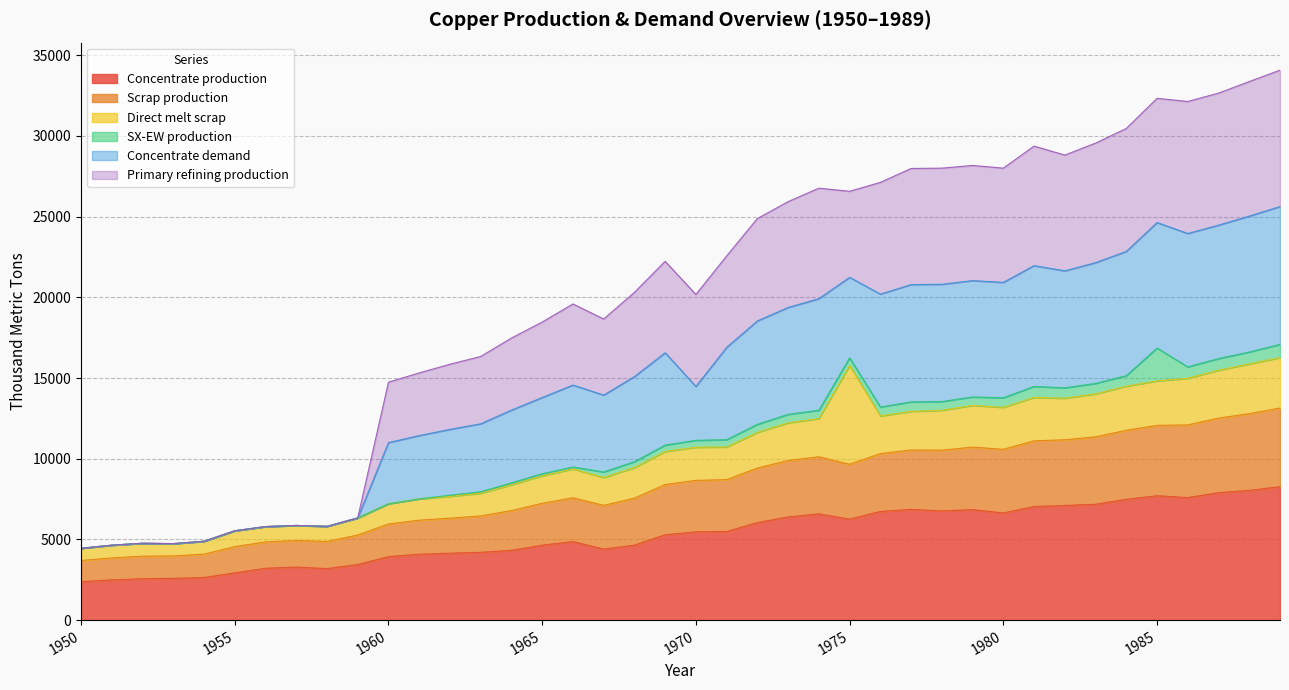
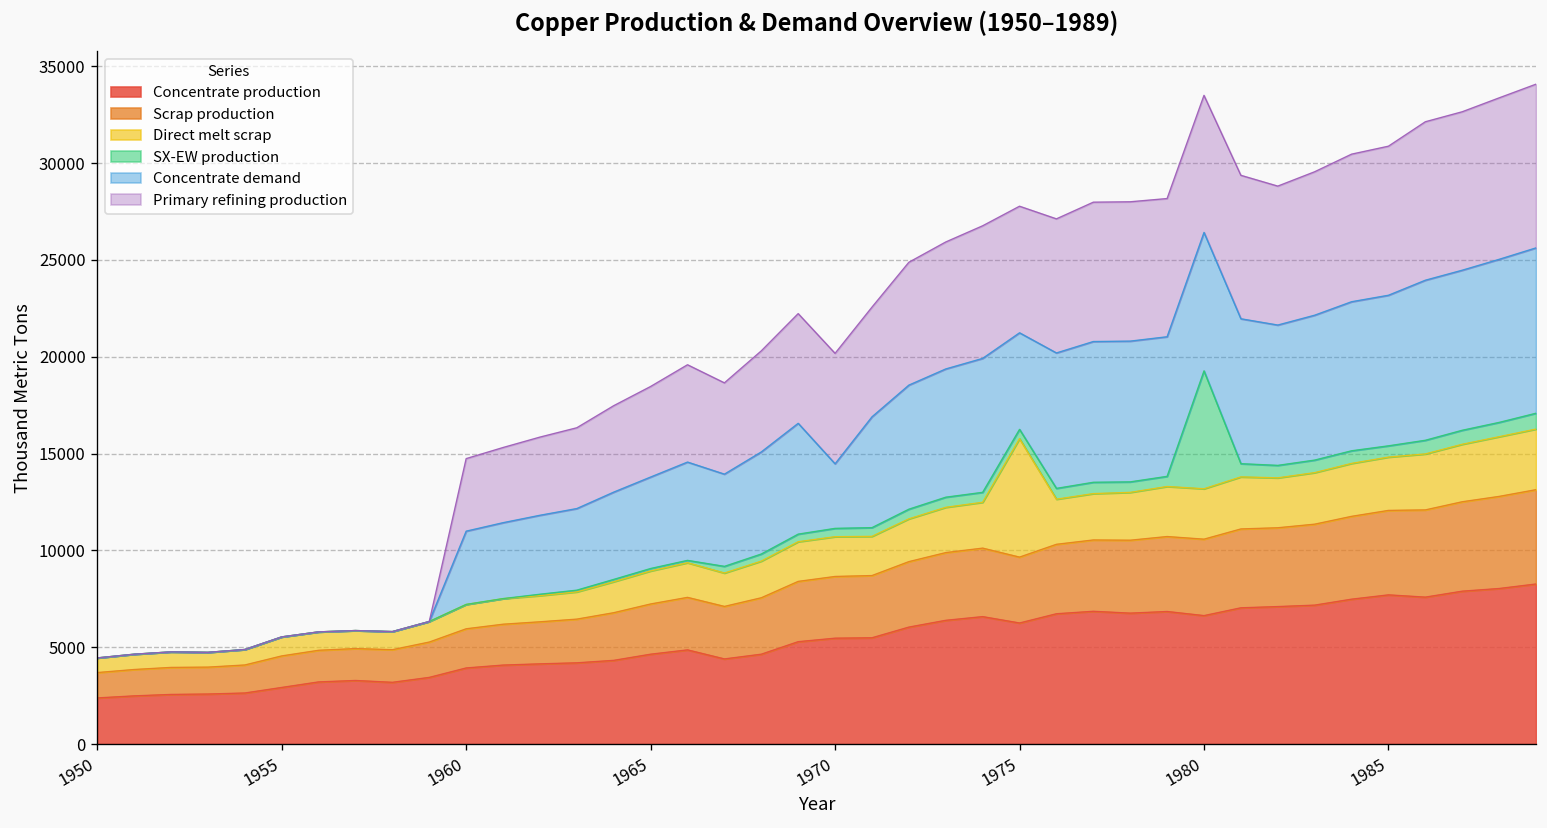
Primary refining production, 1975: 5300 -> 6500
SX-EW production, 1980: 600 -> 6100
SX-EW production, 1985: 2000 -> 600
